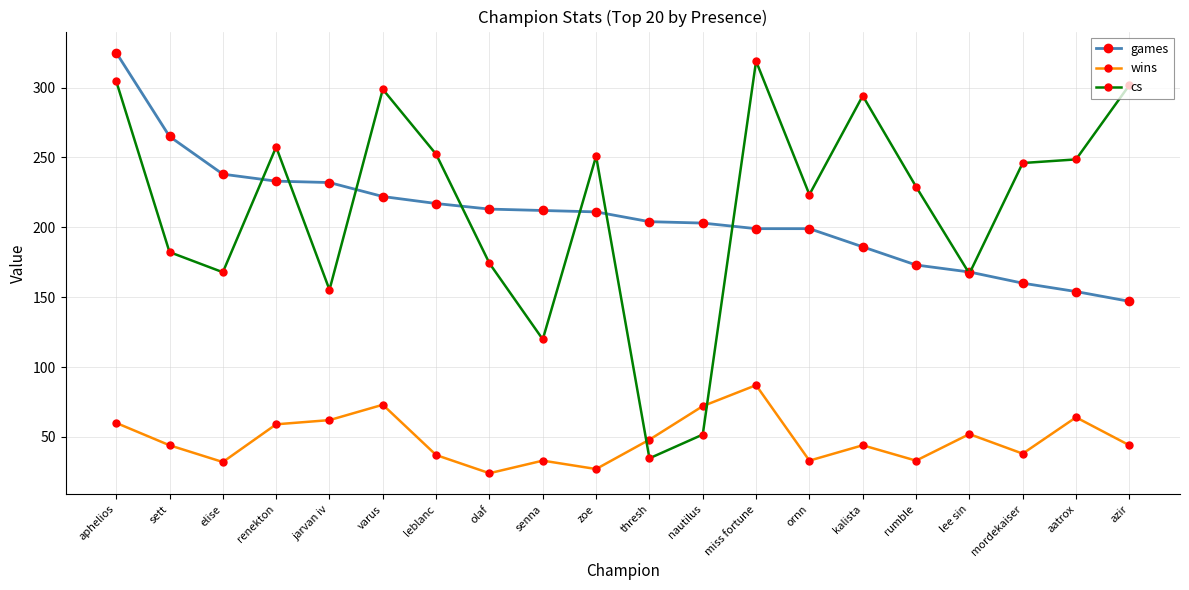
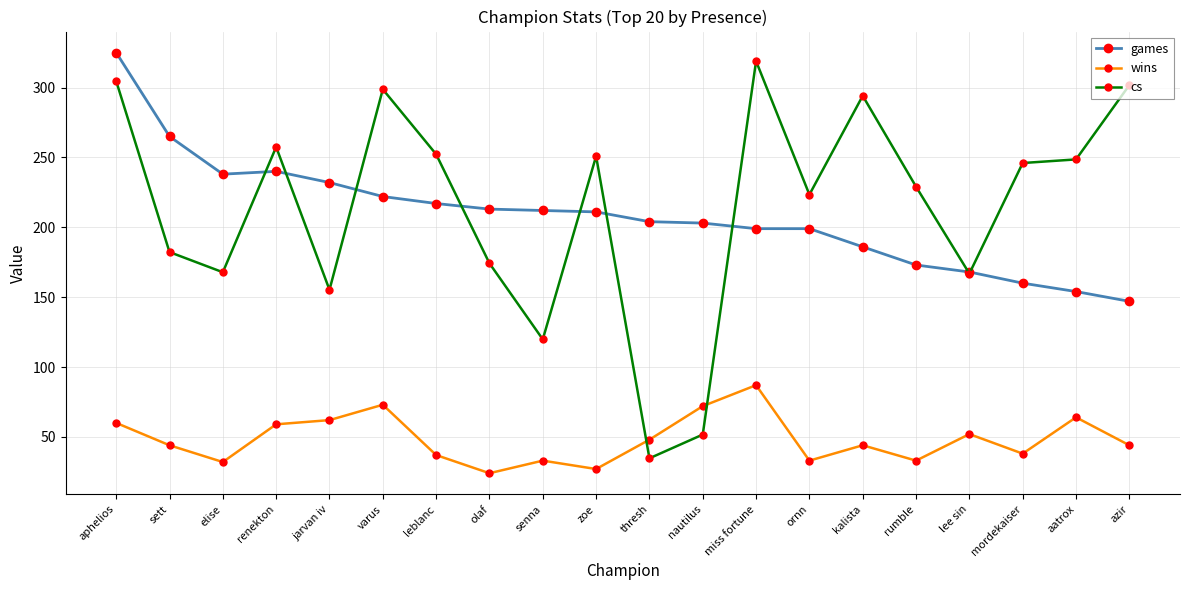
games, renekton: 233 -> 240
